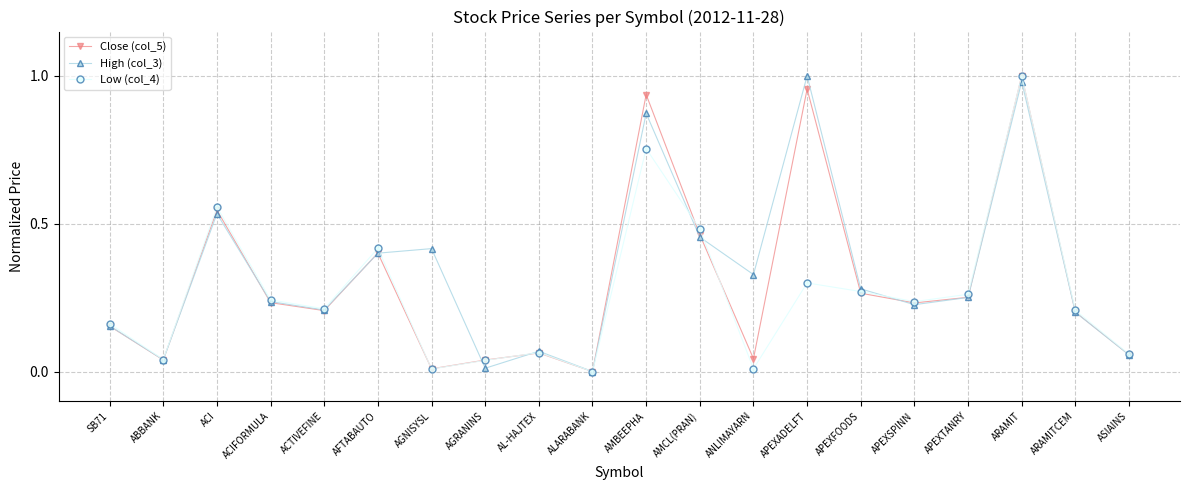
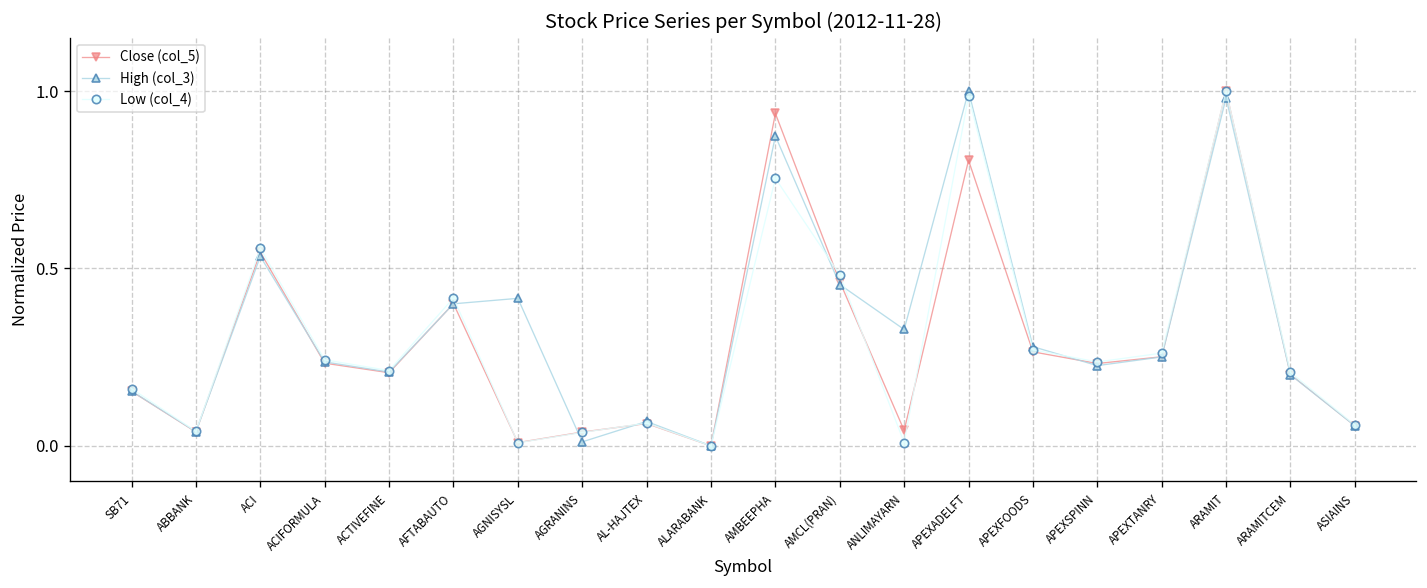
Close (col_5), APEXADELFT: 0.96 -> 0.80
Low (col_4), APEXADELFT: 0.30 -> 0.98
